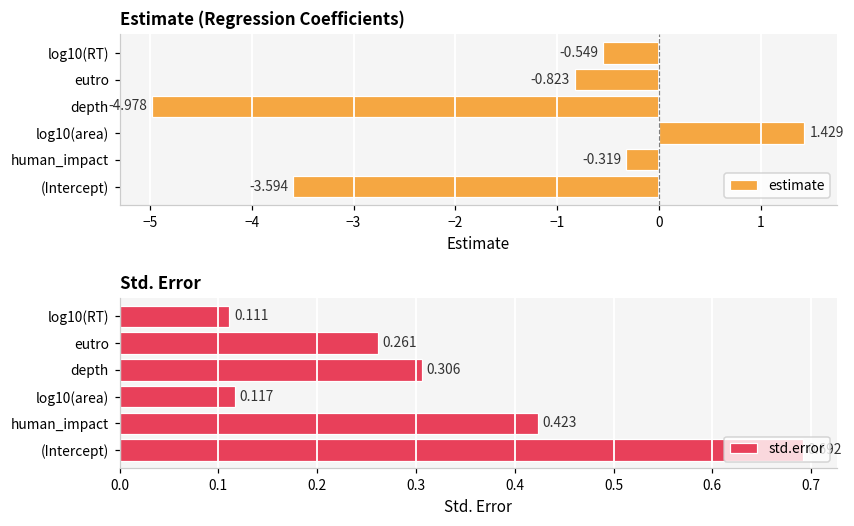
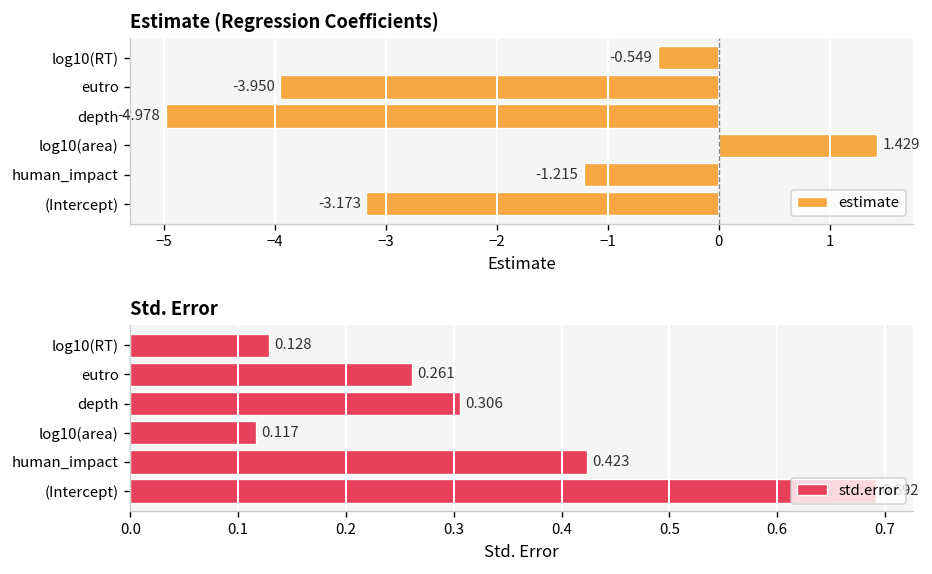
Estimate (Regression Coefficients), eutro: -0.823 -> -3.950
Estimate (Regression Coefficients), human_impact: -0.319 -> -1.215
Estimate (Regression Coefficients), (Intercept): -3.594 -> -3.173
Std. Error, log10(RT): 0.111 -> 0.128
